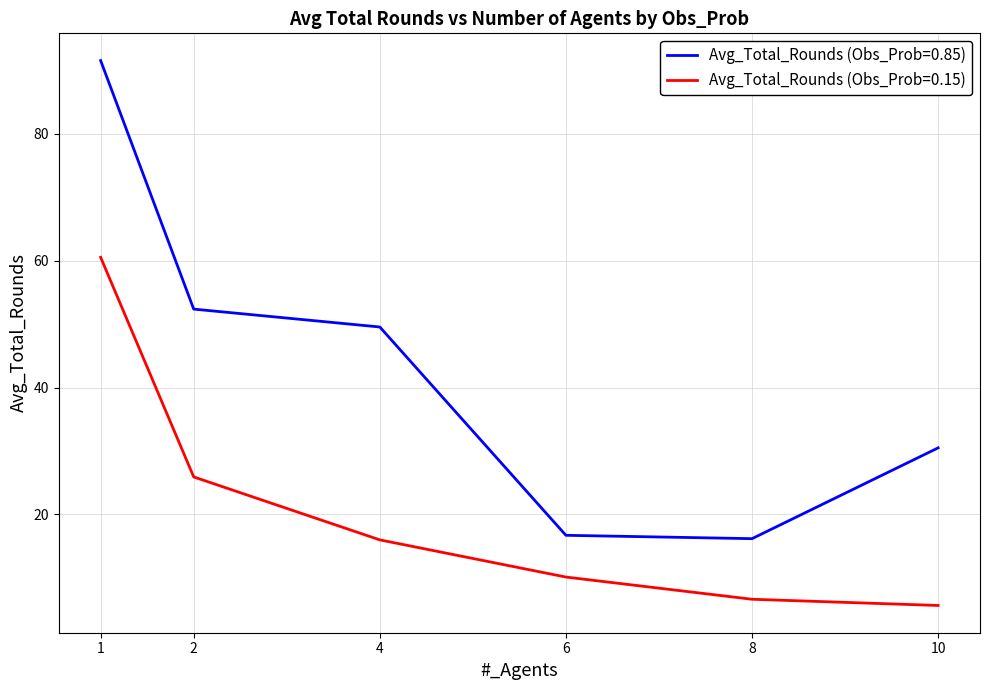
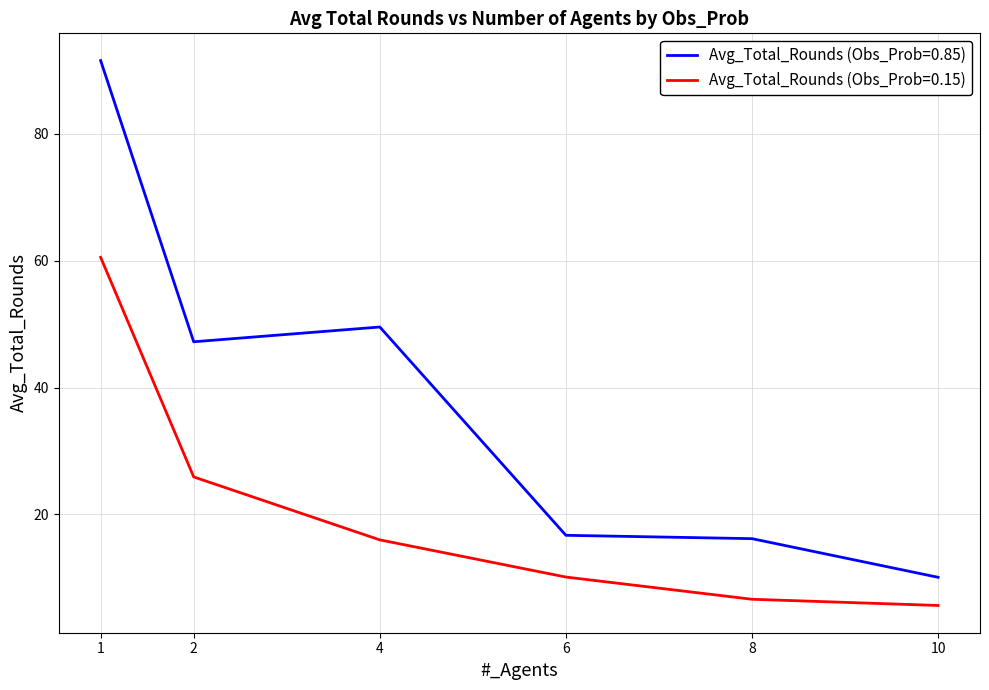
Avg_Total_Rounds (Obs_Prob=0.85), 2: 52 -> 47
Avg_Total_Rounds (Obs_Prob=0.85), 10: 31 -> 10
